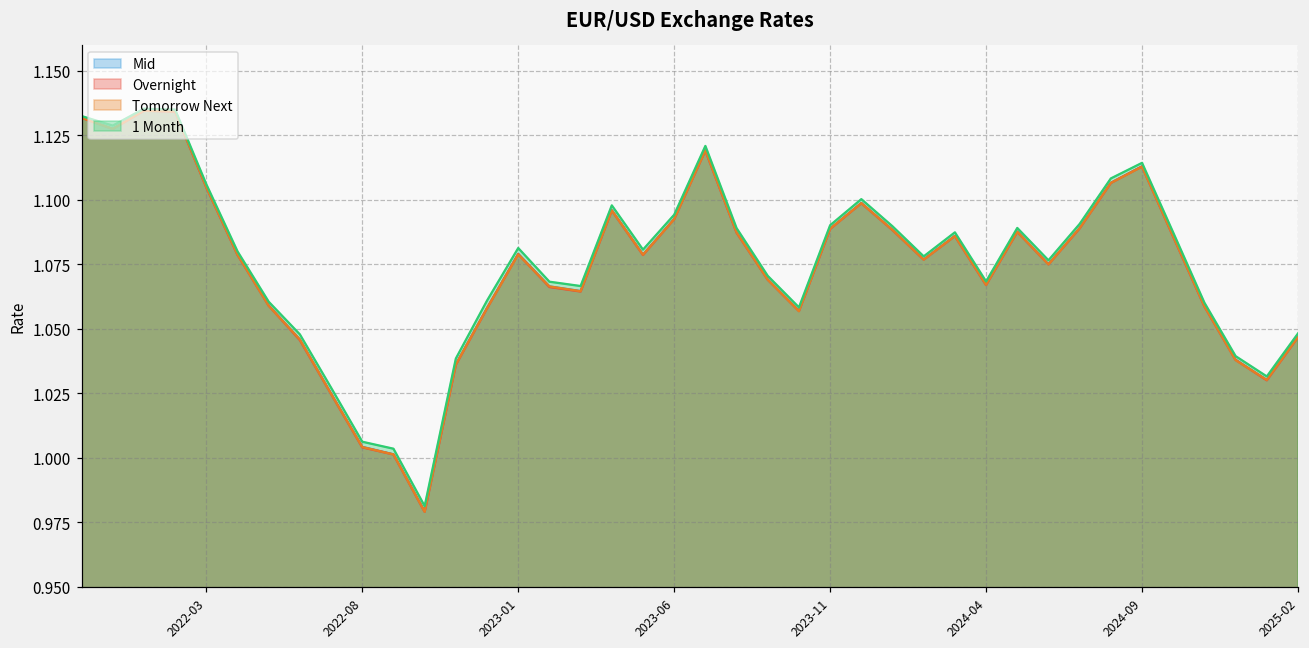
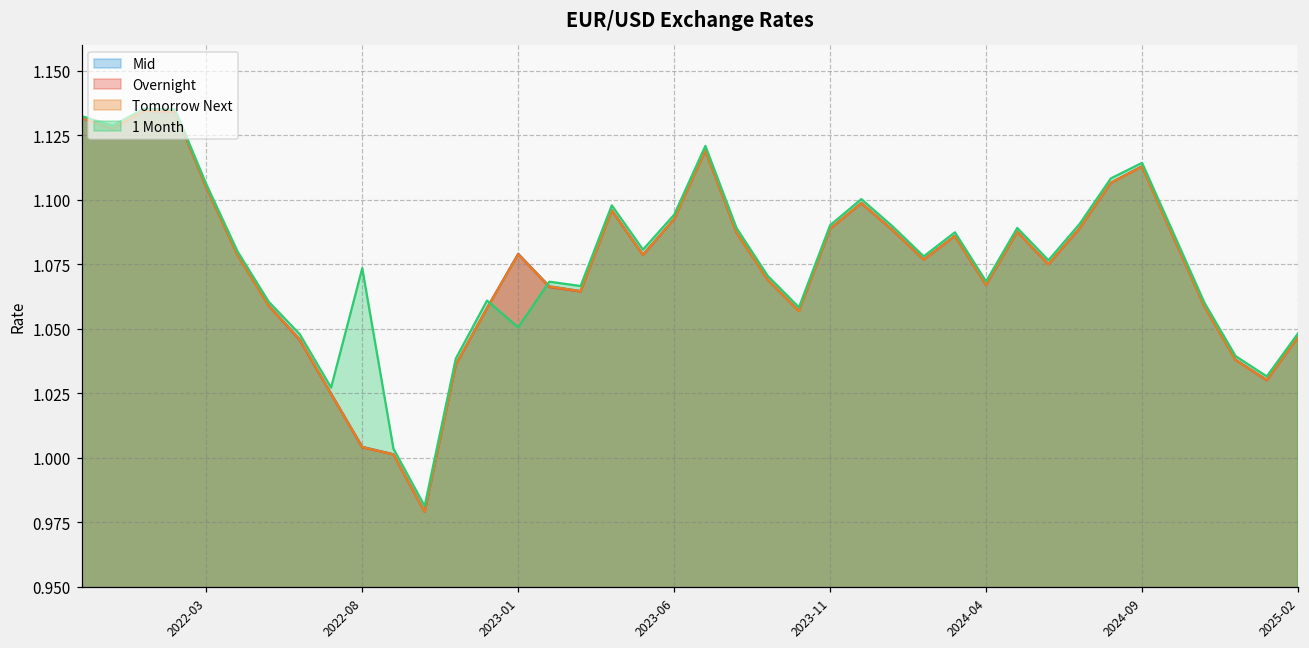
1 Month, 2022-08: 1.006 -> 1.073
1 Month, 2023-01: 1.081 -> 1.050
